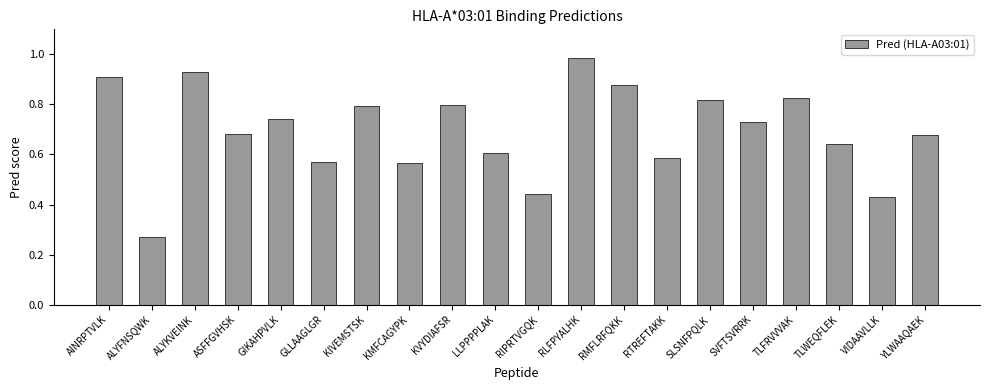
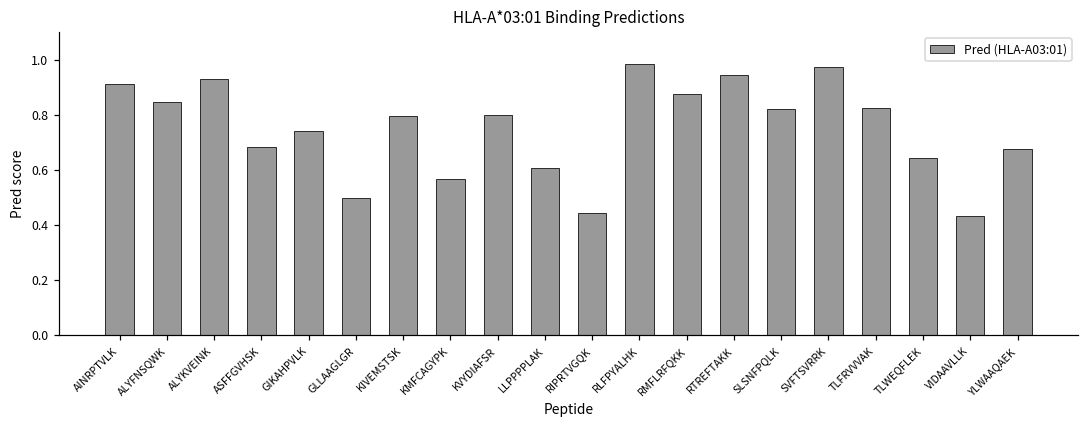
ALYFNSQWK: 0.27 -> 0.85
GLLAAGLGR: 0.57 -> 0.50
RTREFTAKK: 0.59 -> 0.95
SVFTSVRRK: 0.73 -> 0.97
